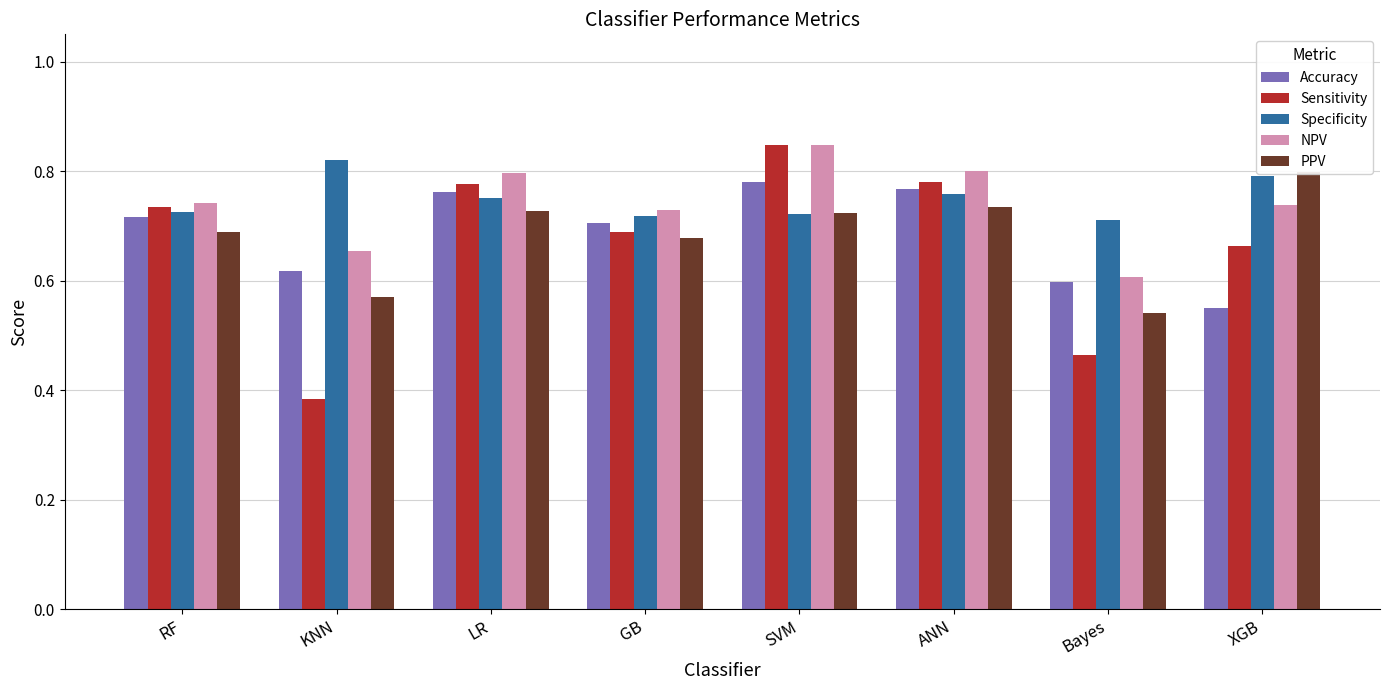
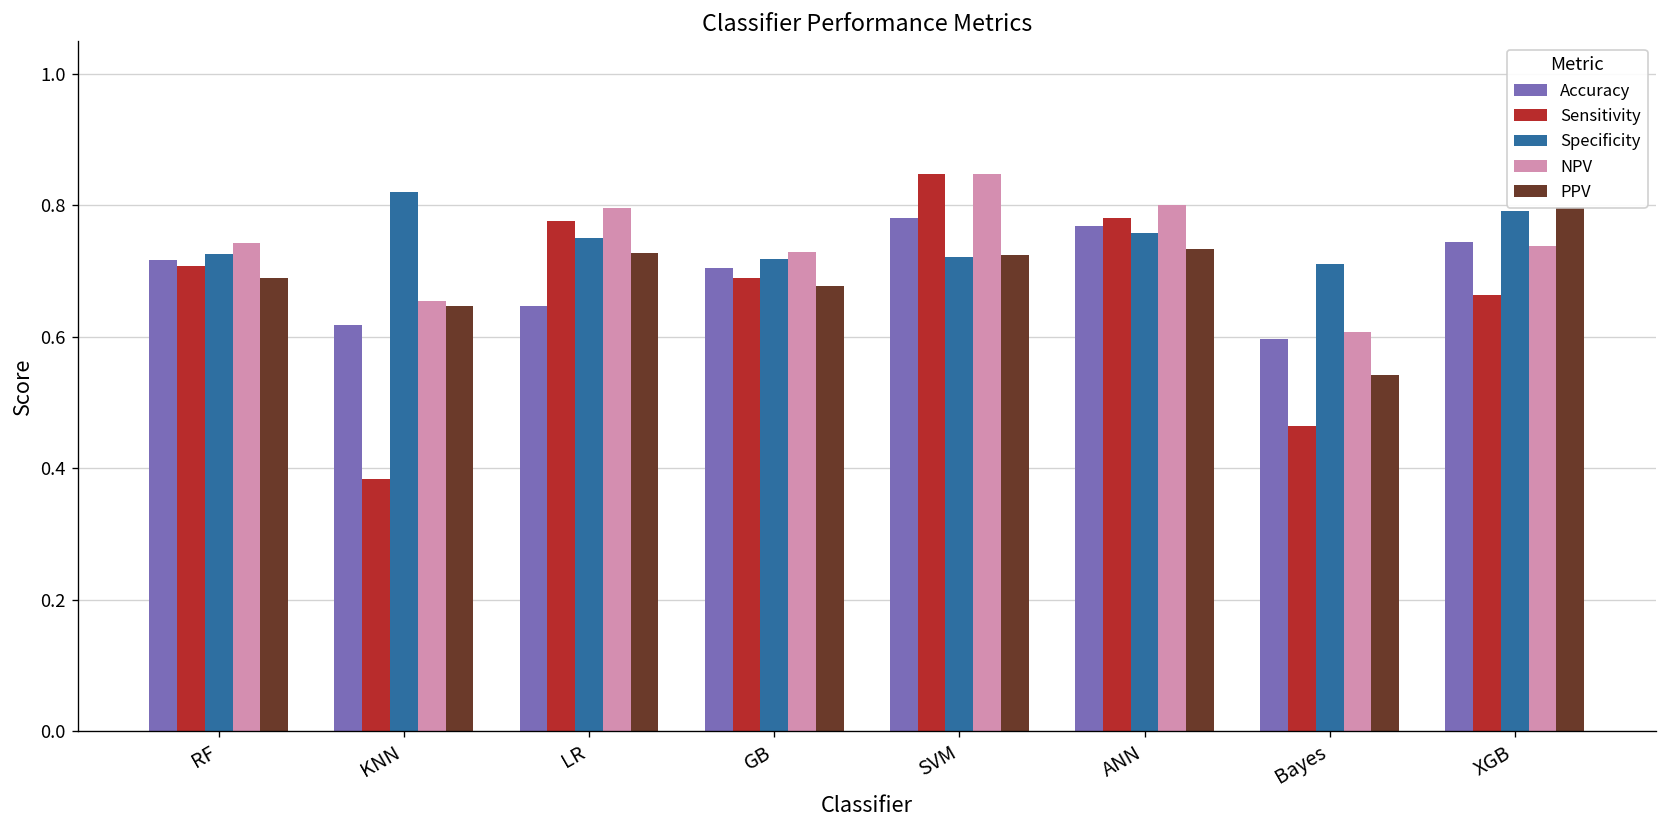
Sensitivity, RF: 0.74 -> 0.71
PPV, KNN: 0.57 -> 0.65
Accuracy, LR: 0.76 -> 0.65
Accuracy, XGB: 0.55 -> 0.74
